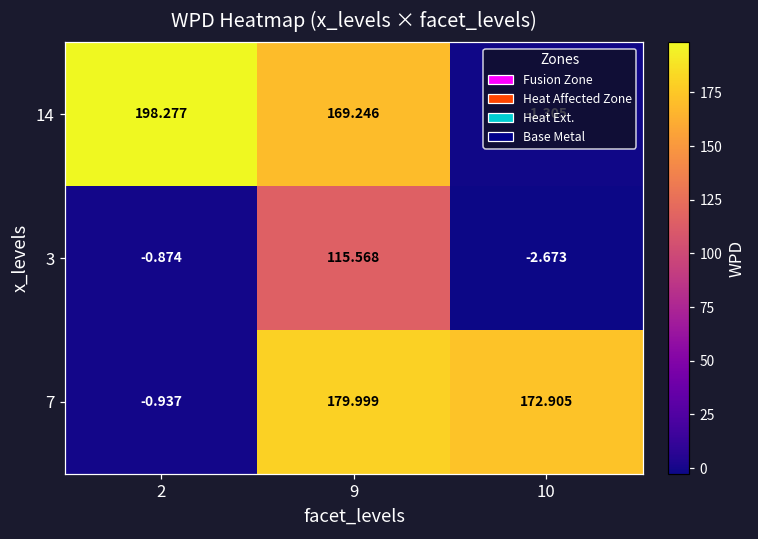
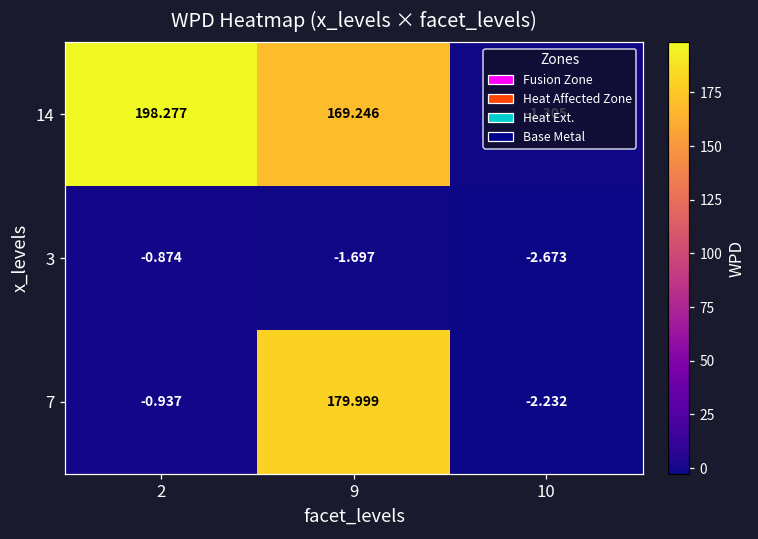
3, 9: 115.568 -> -1.697
7, 10: 172.905 -> -2.232
